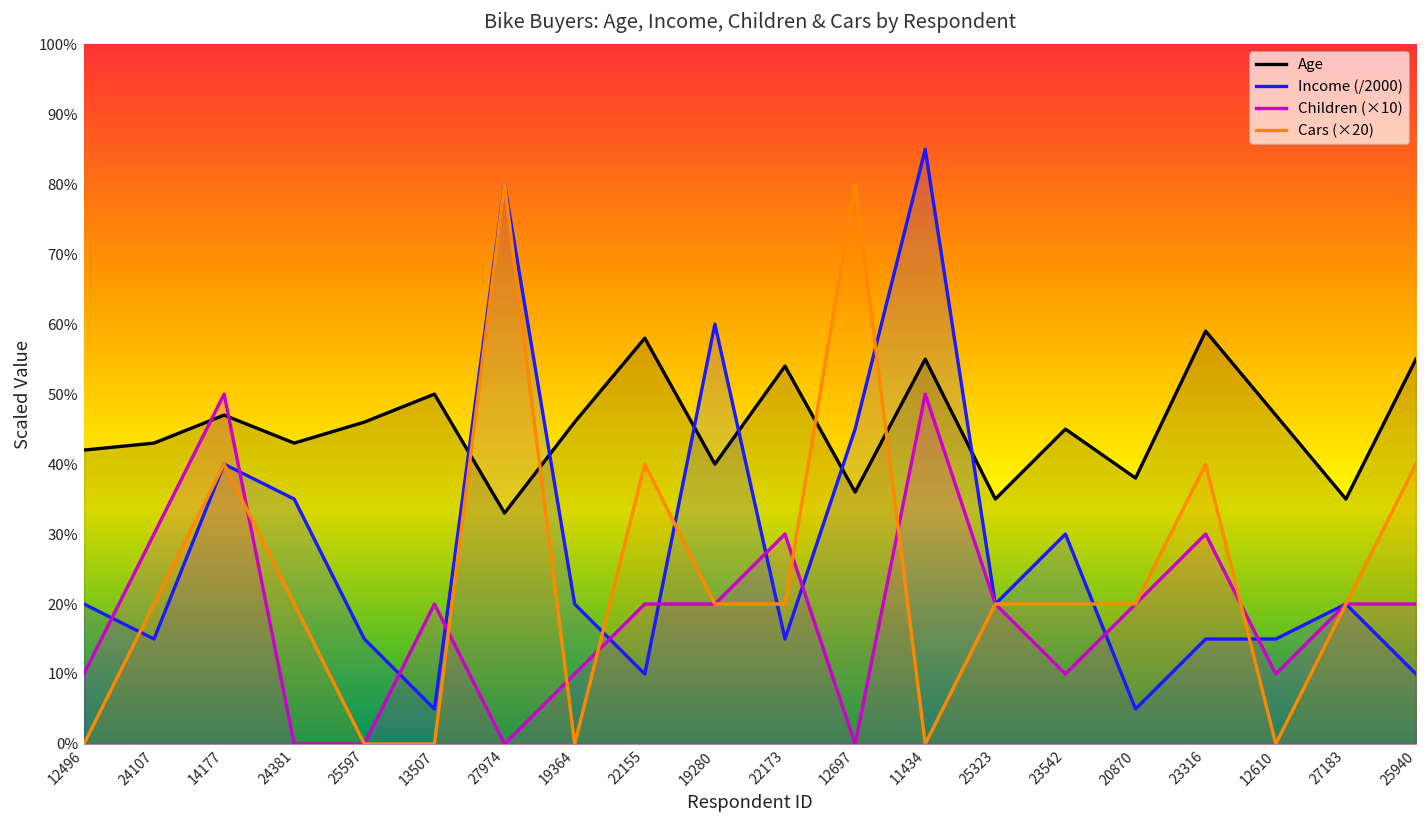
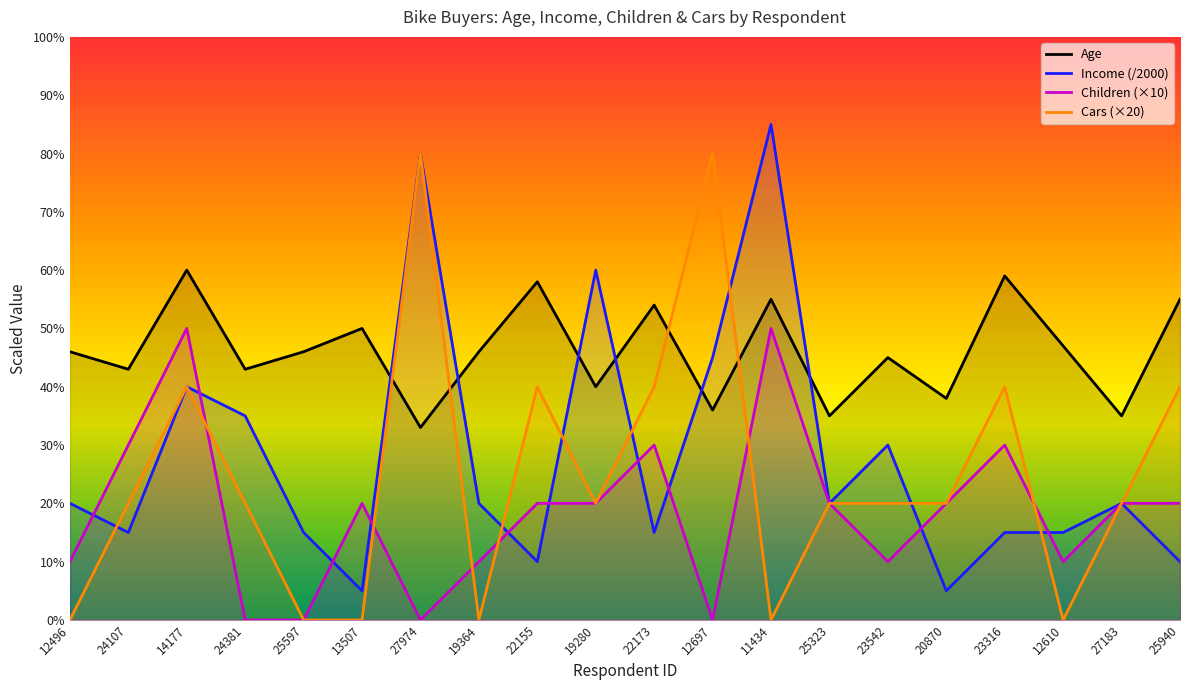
Age, 12496: 42% -> 46%
Age, 14177: 47% -> 60%
Cars (×20), 22173: 20% -> 40%
